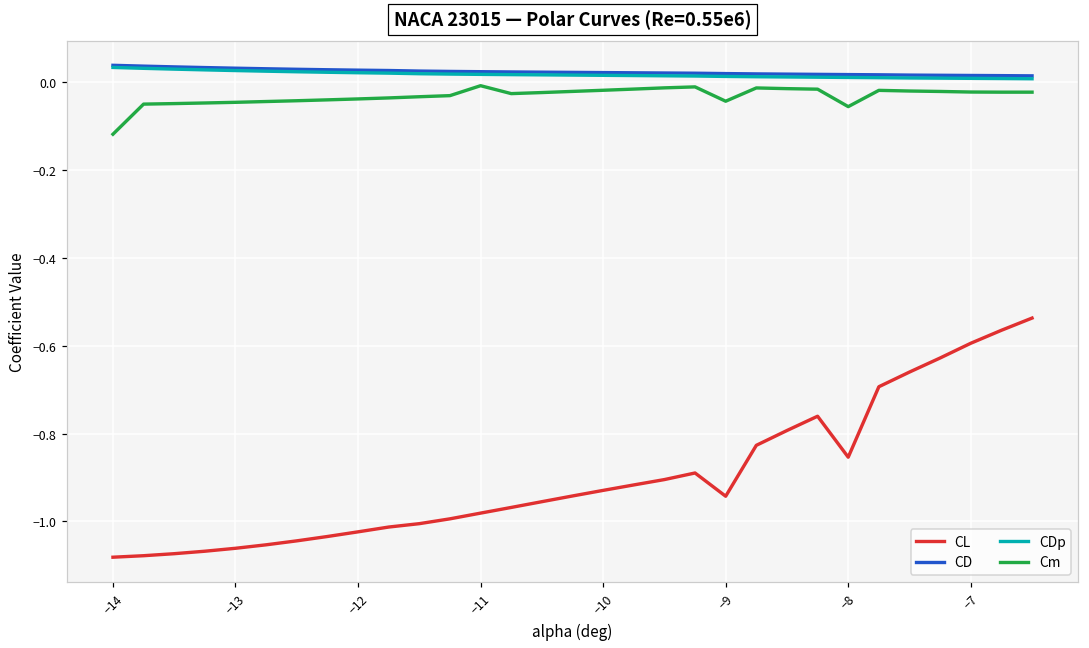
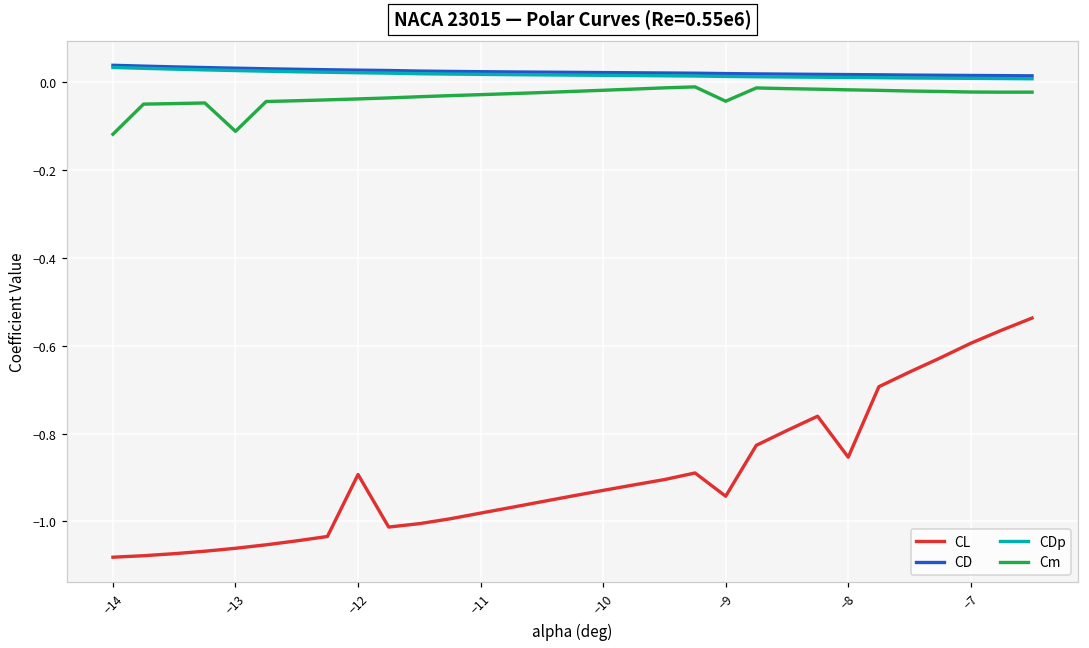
Cm, −13: -0.05 -> -0.11
CL, −12: -1.02 -> -0.89
Cm, −11: -0.01 -> -0.03
Cm, −8: -0.06 -> -0.02
